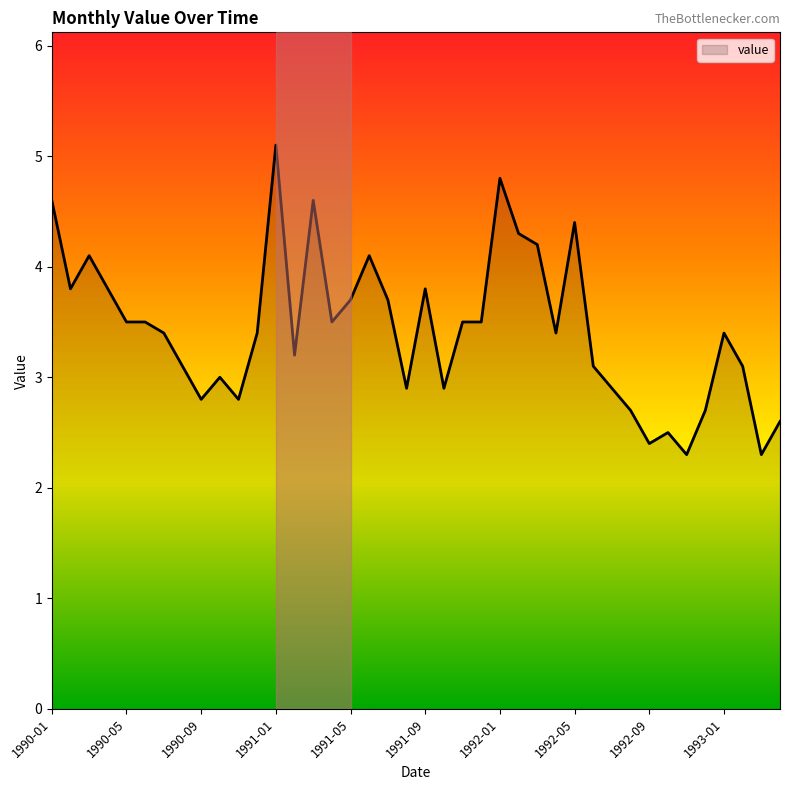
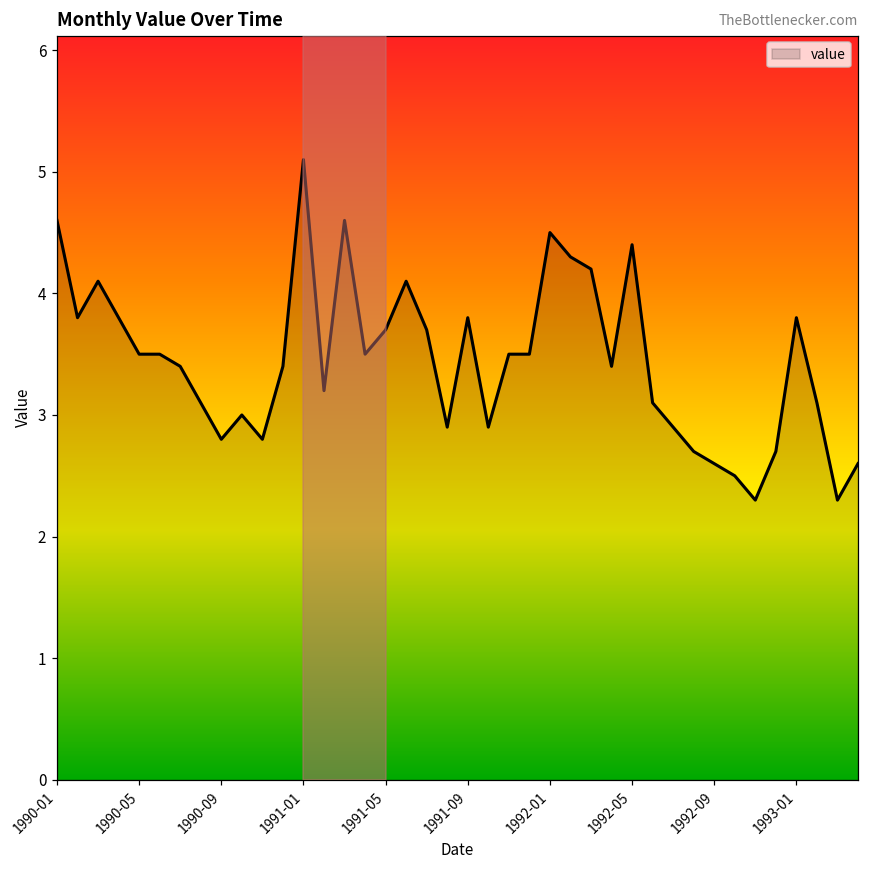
1992-01: 4.8 -> 4.5
1992-09: 2.4 -> 2.6
1993-01: 3.4 -> 3.8
